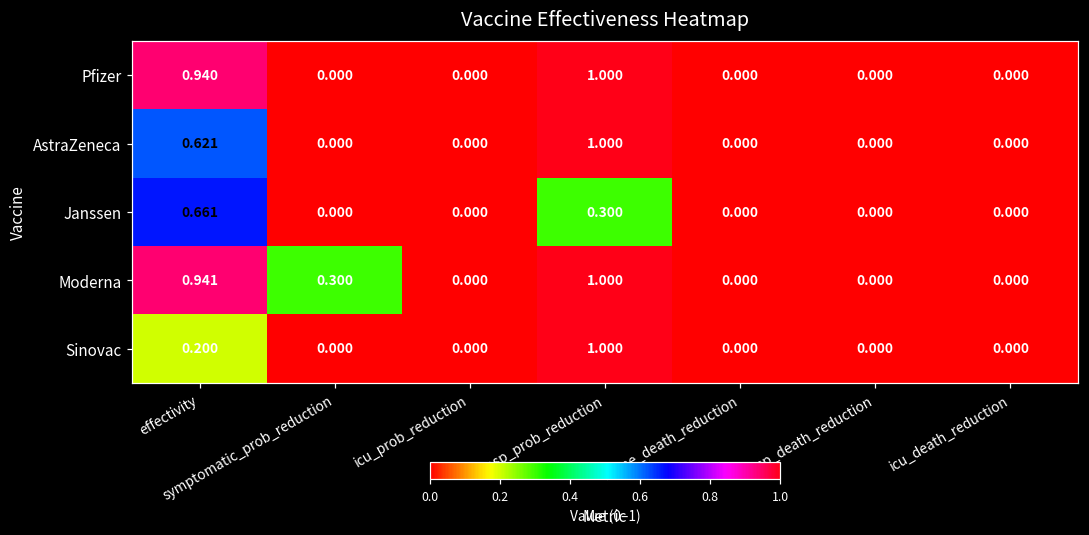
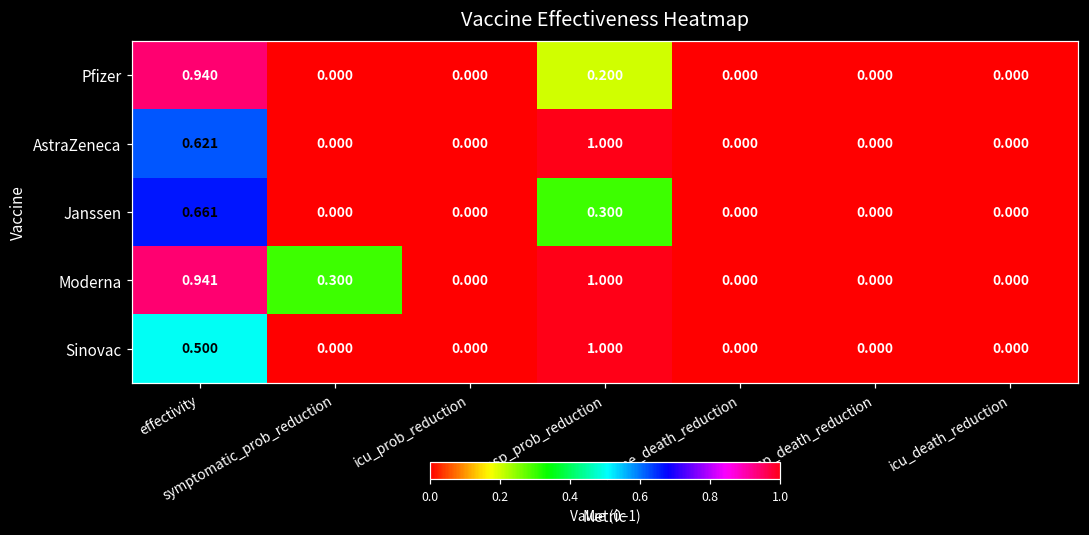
Pfizer, hosp_prob_reduction: 1.000 -> 0.200
Sinovac, effectivity: 0.200 -> 0.500
